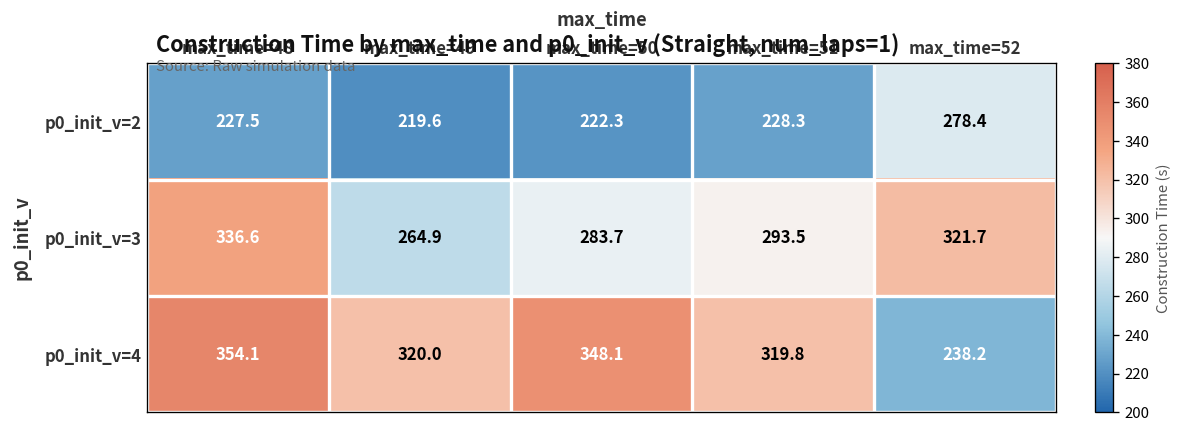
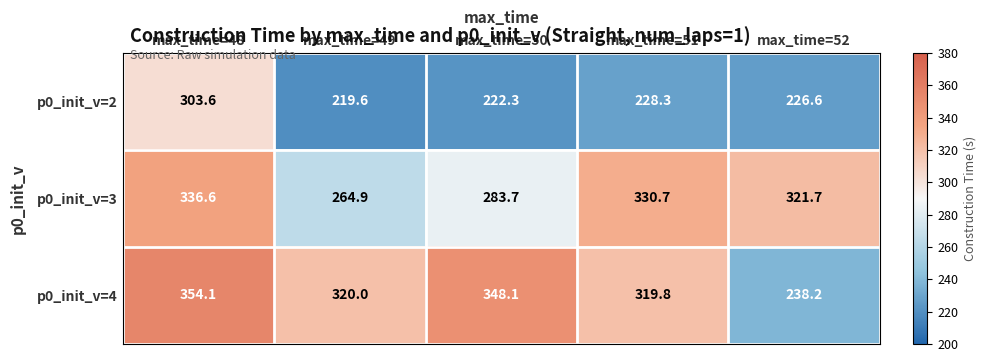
p0_init_v=2, max_time=48: 227.5 -> 303.6
p0_init_v=2, max_time=52: 278.4 -> 226.6
p0_init_v=3, max_time=51: 293.5 -> 330.7
